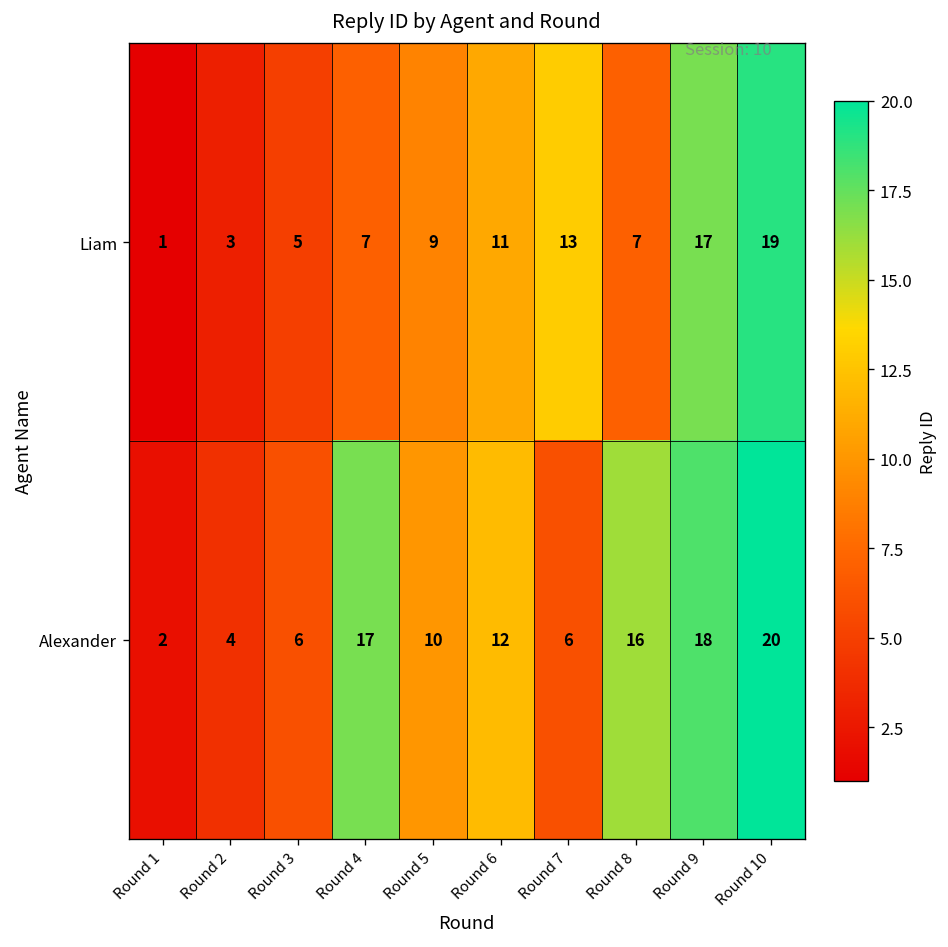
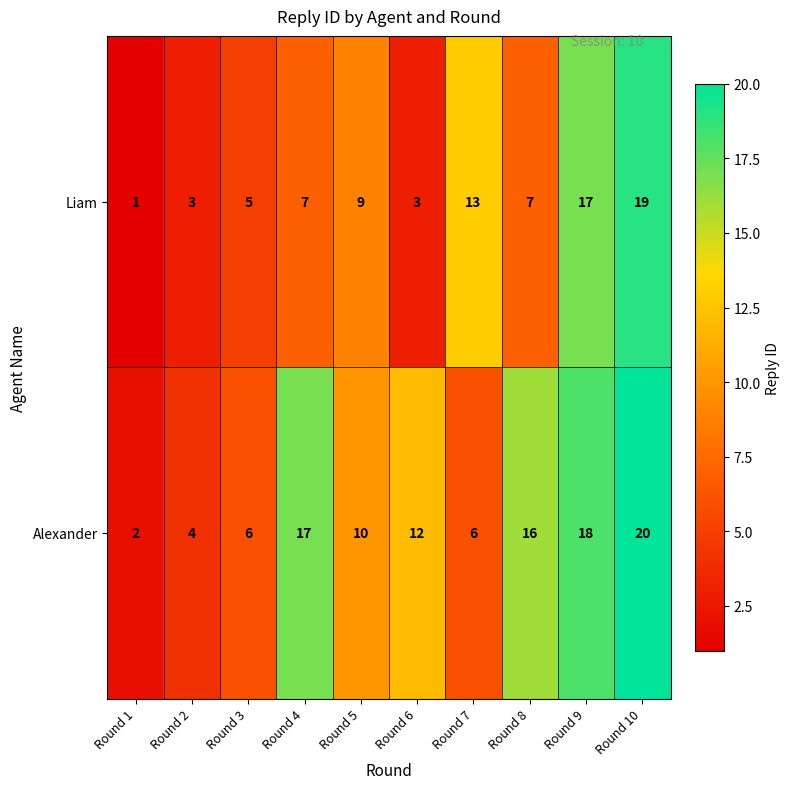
Liam, Round 6: 11 -> 3
